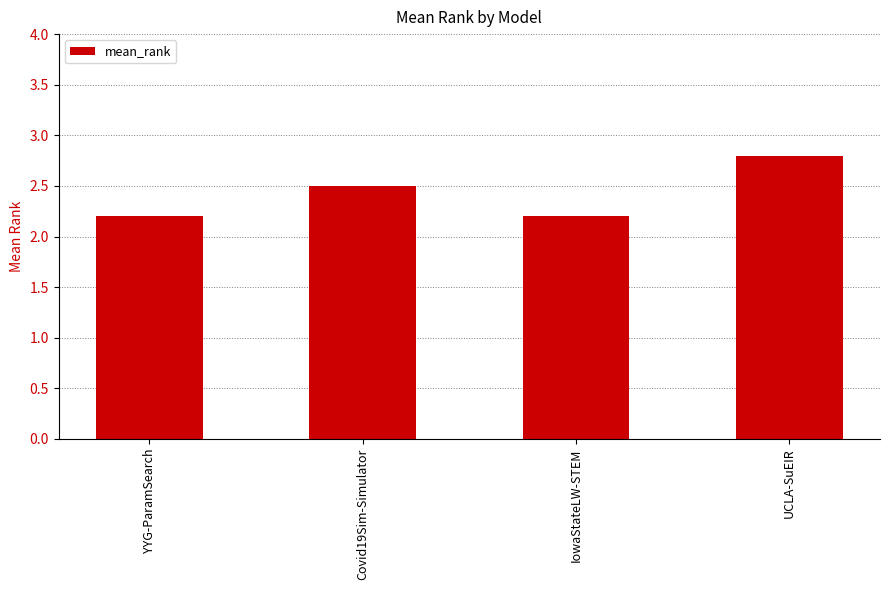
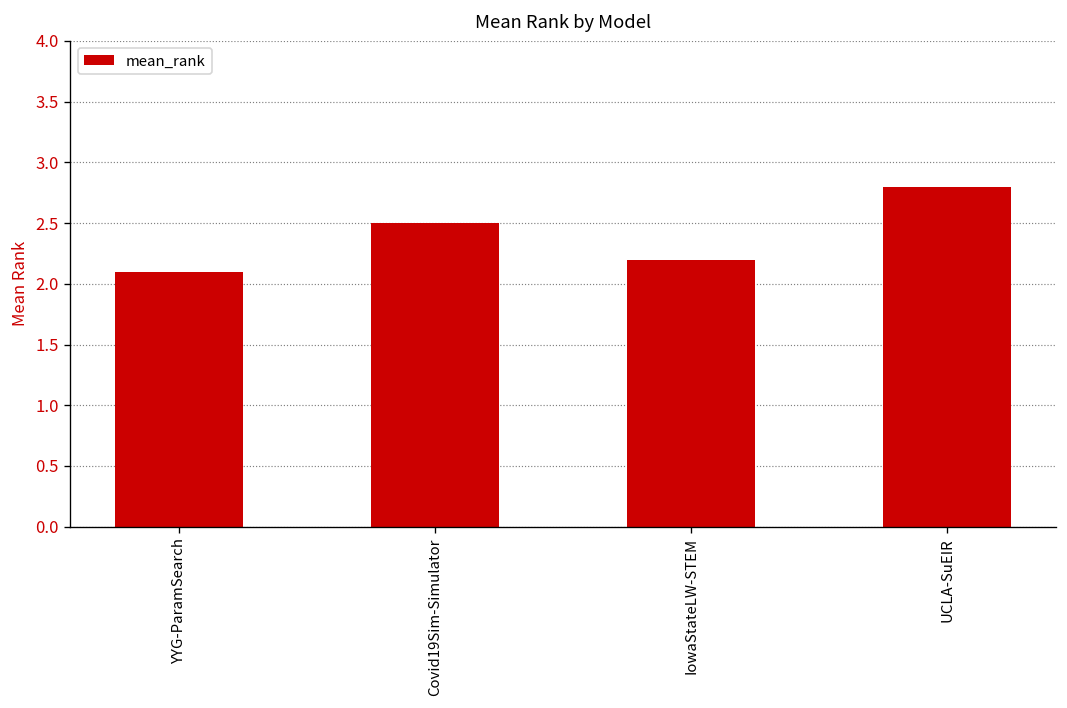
YYG-ParamSearch: 2.2 -> 2.1
